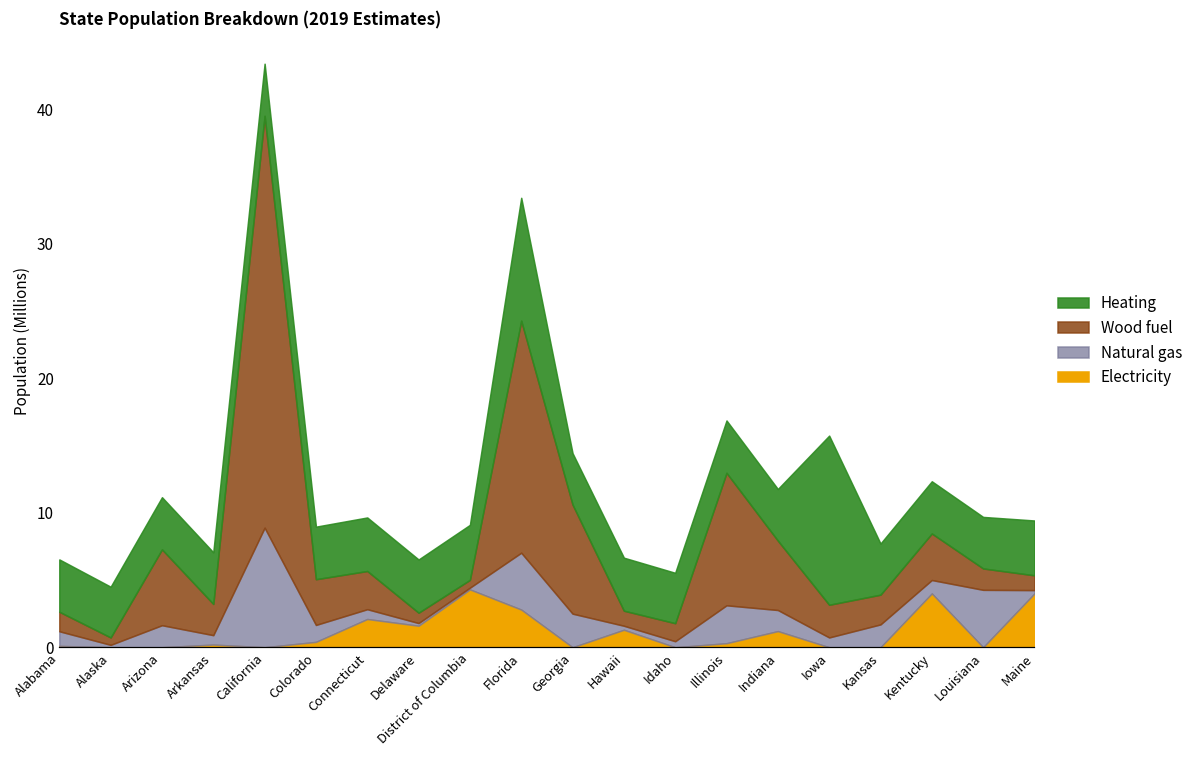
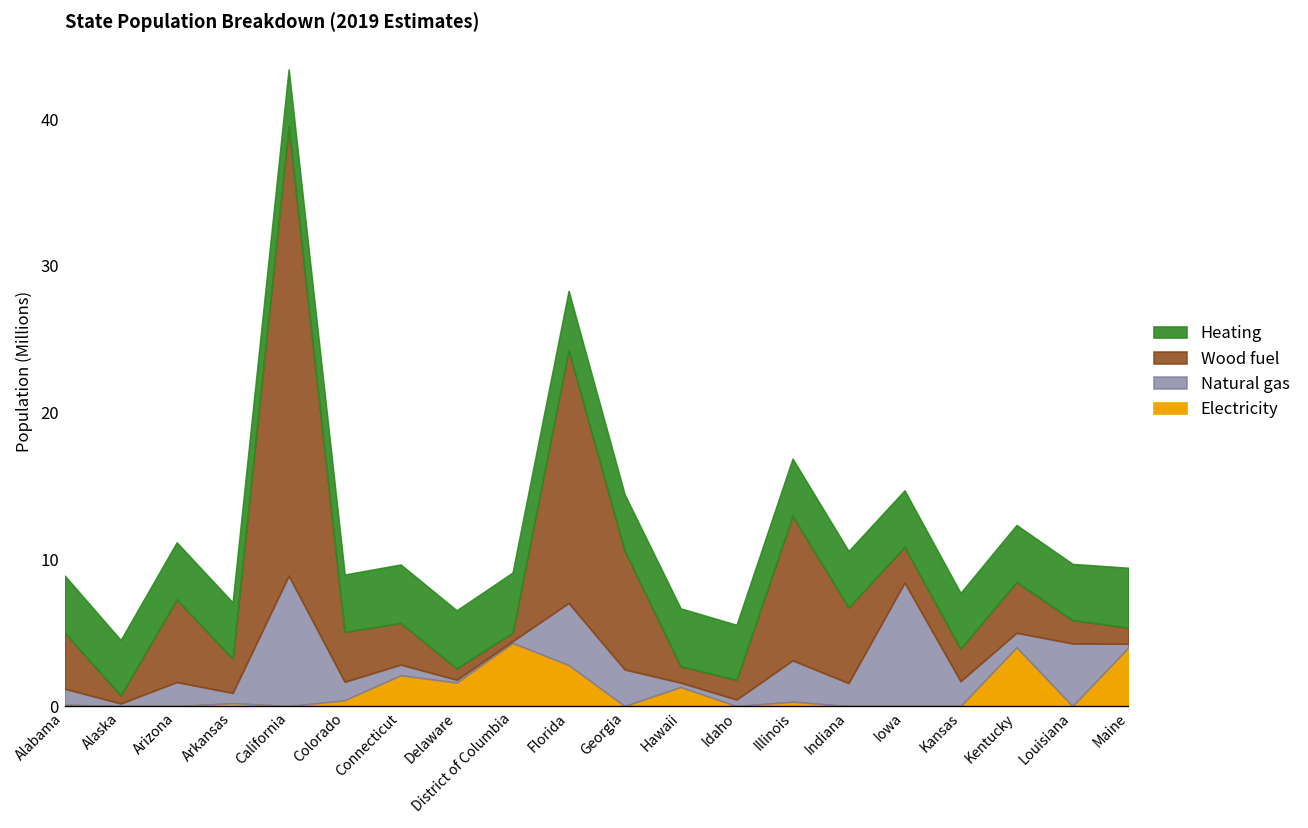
Wood fuel, Alabama: 1.5 -> 3.8
Heating, Florida: 9.1 -> 4.0
Electricity, Indiana: 1.2 -> 0.0
Natural gas, Iowa: 0.7 -> 8.4
Heating, Iowa: 12.6 -> 3.8
